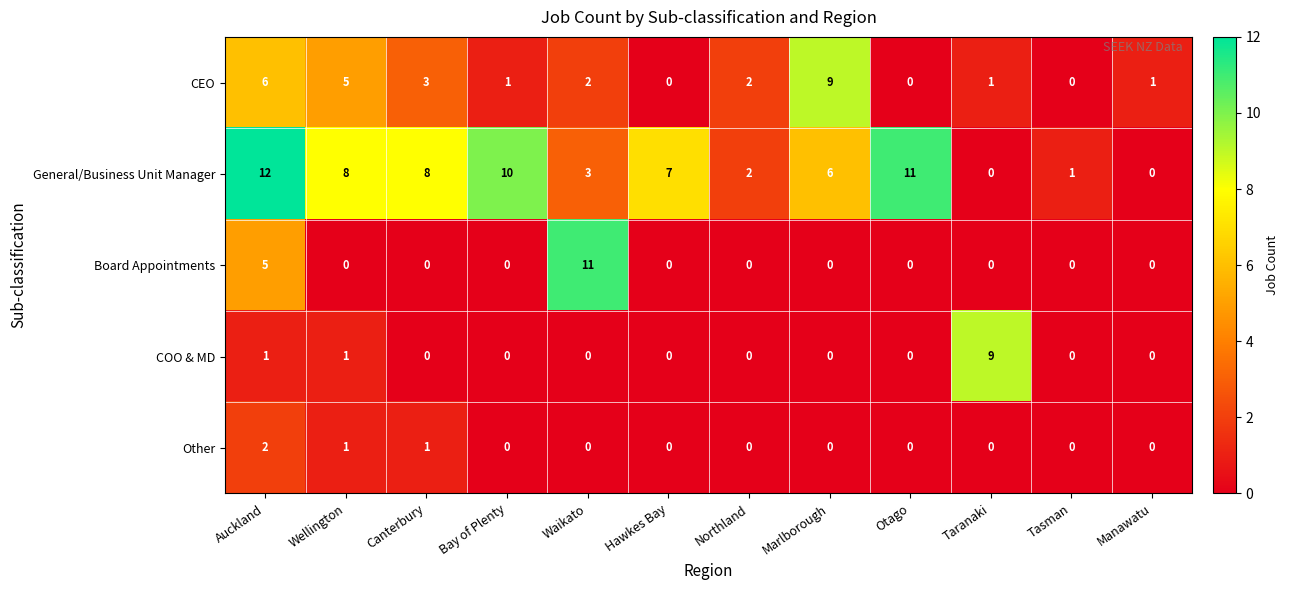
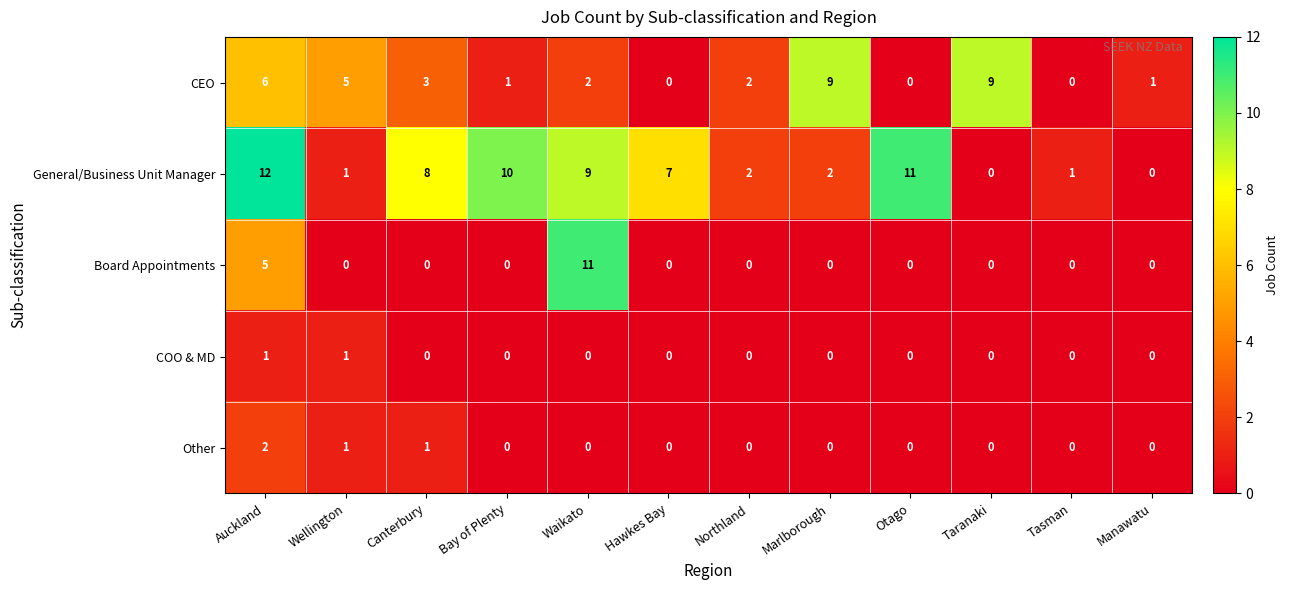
CEO, Taranaki: 1 -> 9
General/Business Unit Manager, Wellington: 8 -> 1
General/Business Unit Manager, Waikato: 3 -> 9
General/Business Unit Manager, Marlborough: 6 -> 2
COO & MD, Taranaki: 9 -> 0
